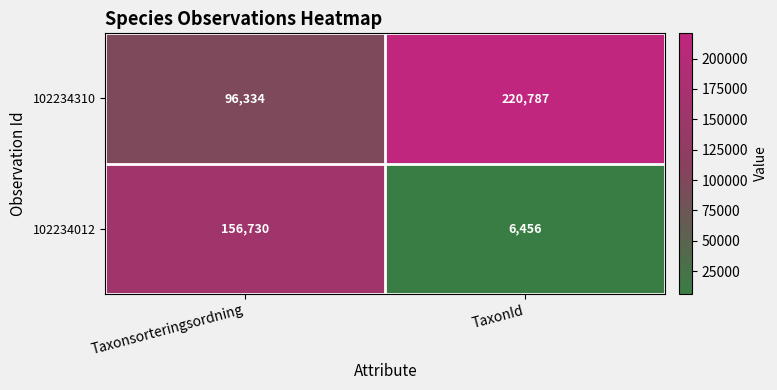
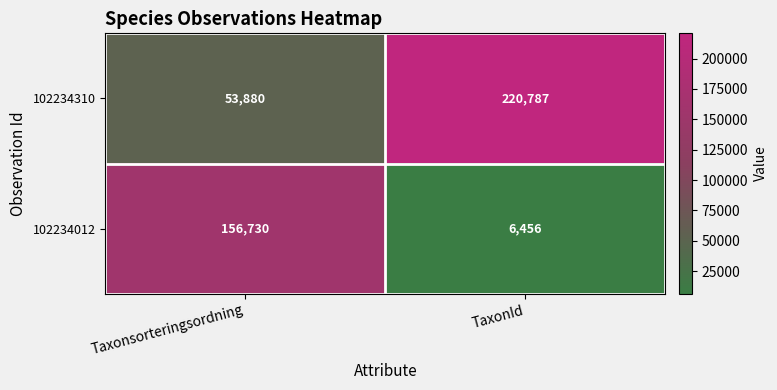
102234310, Taxonsorteringsordning: 96,334 -> 53,880
